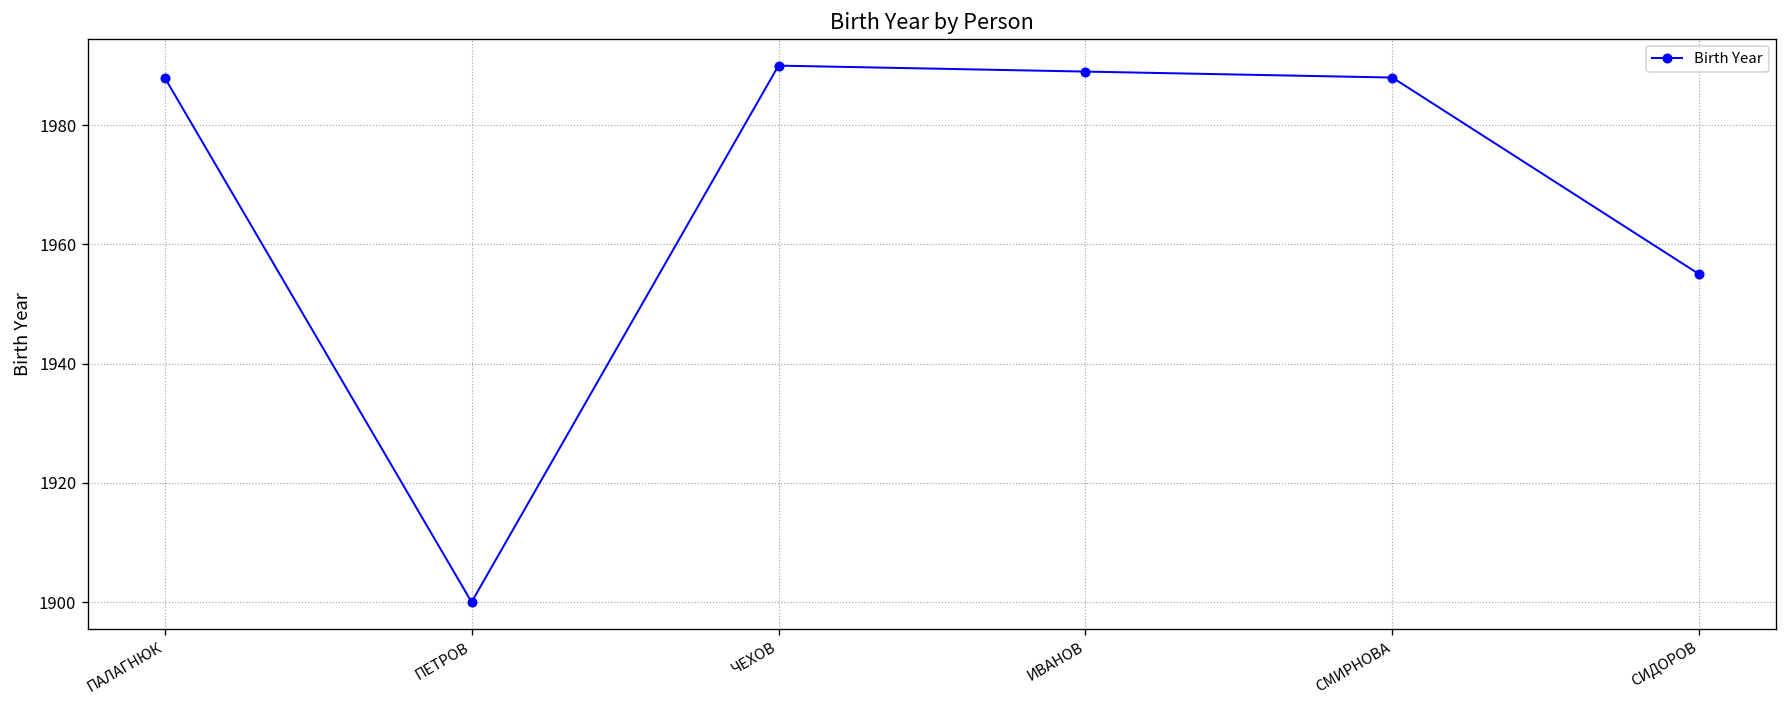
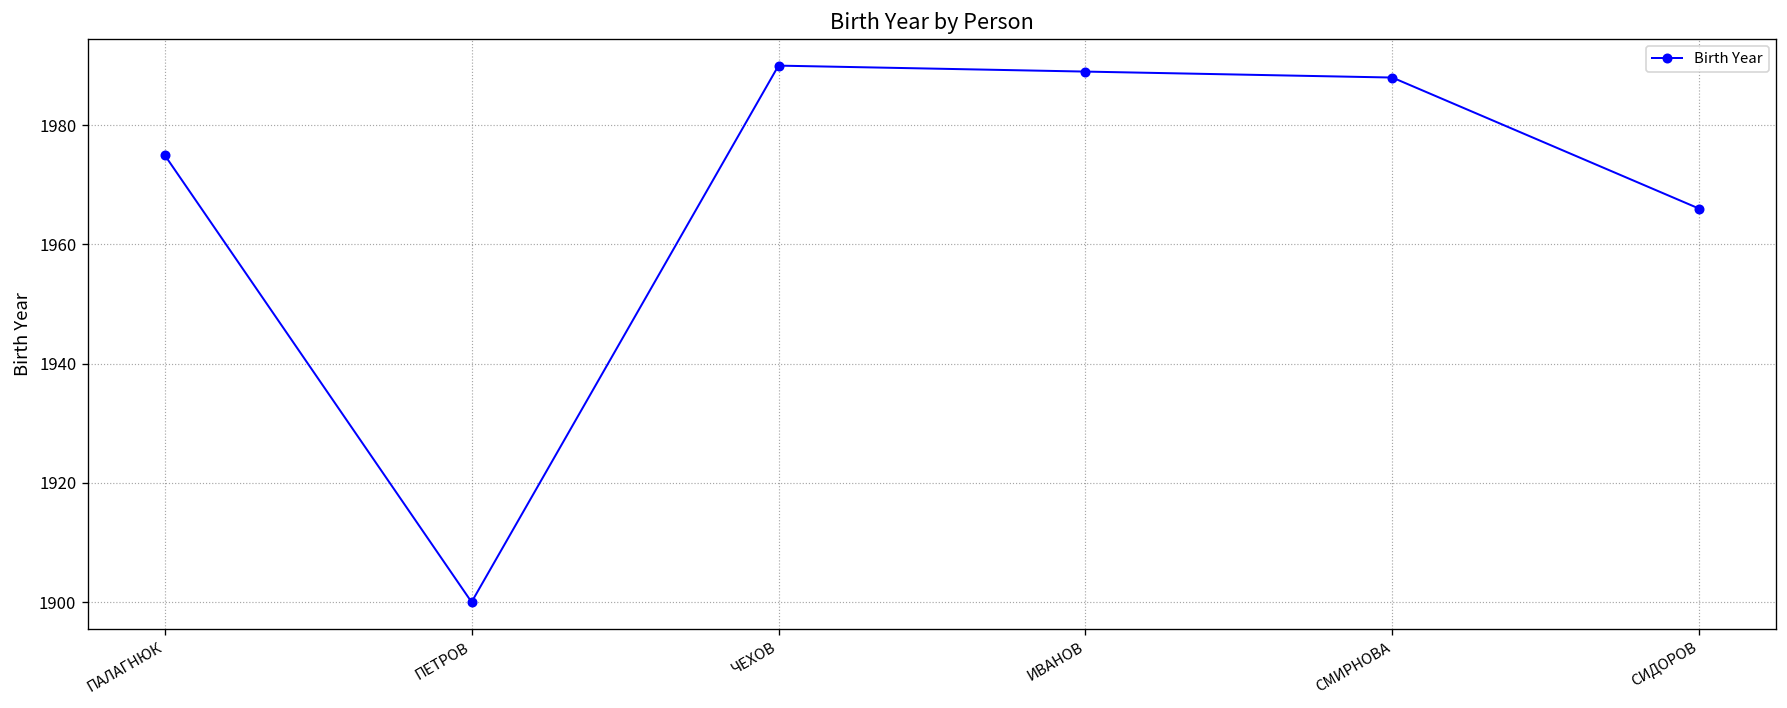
ПАЛАГНЮК: 1988 -> 1975
СИДОРОВ: 1955 -> 1966
